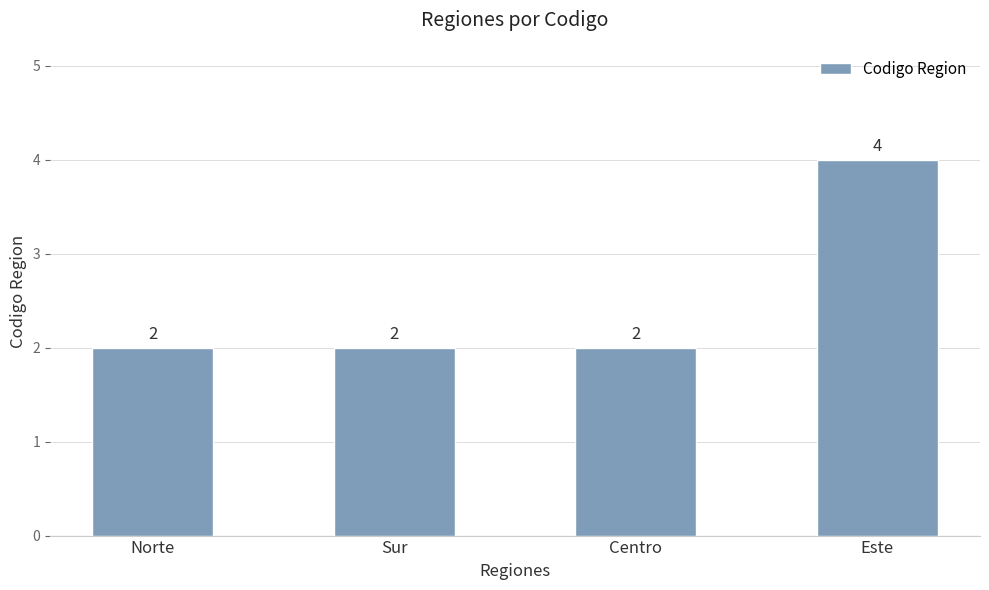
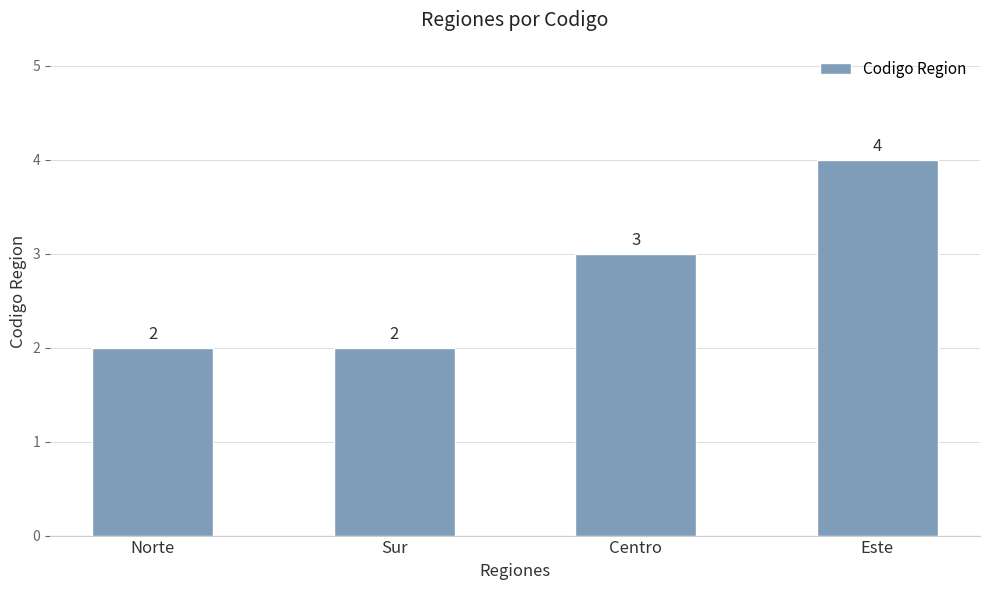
Centro: 2 -> 3
